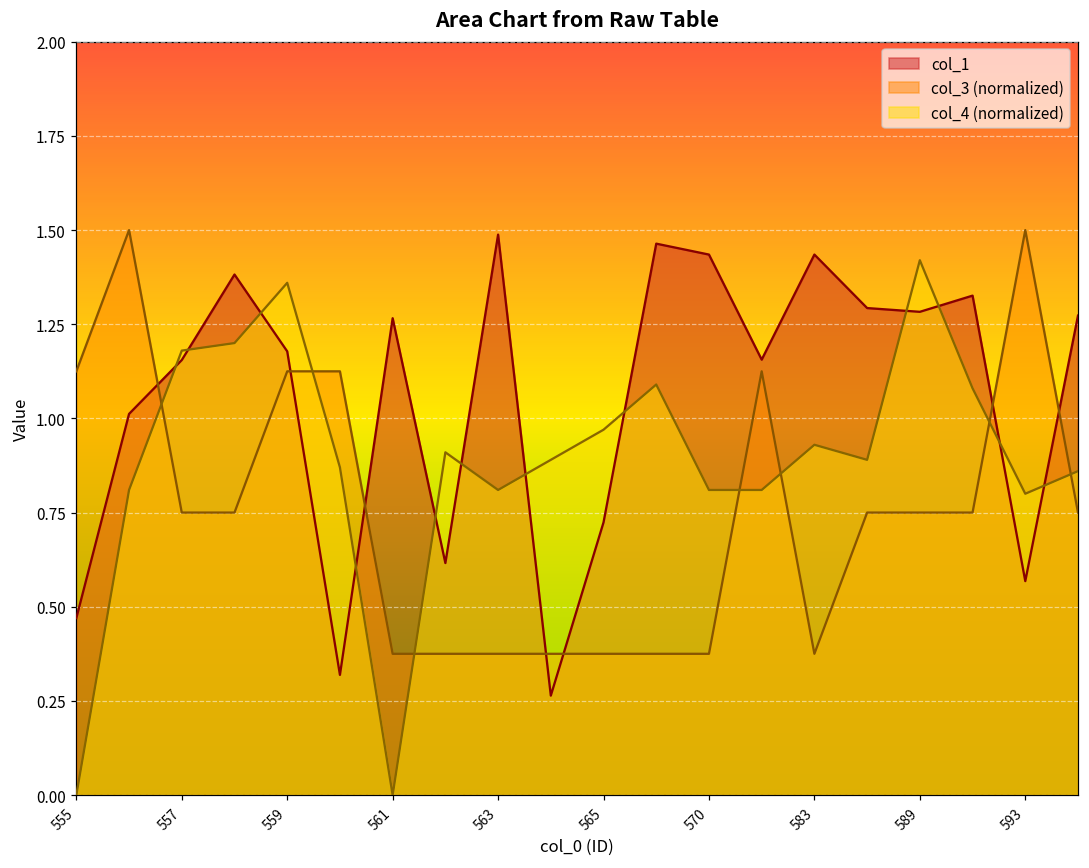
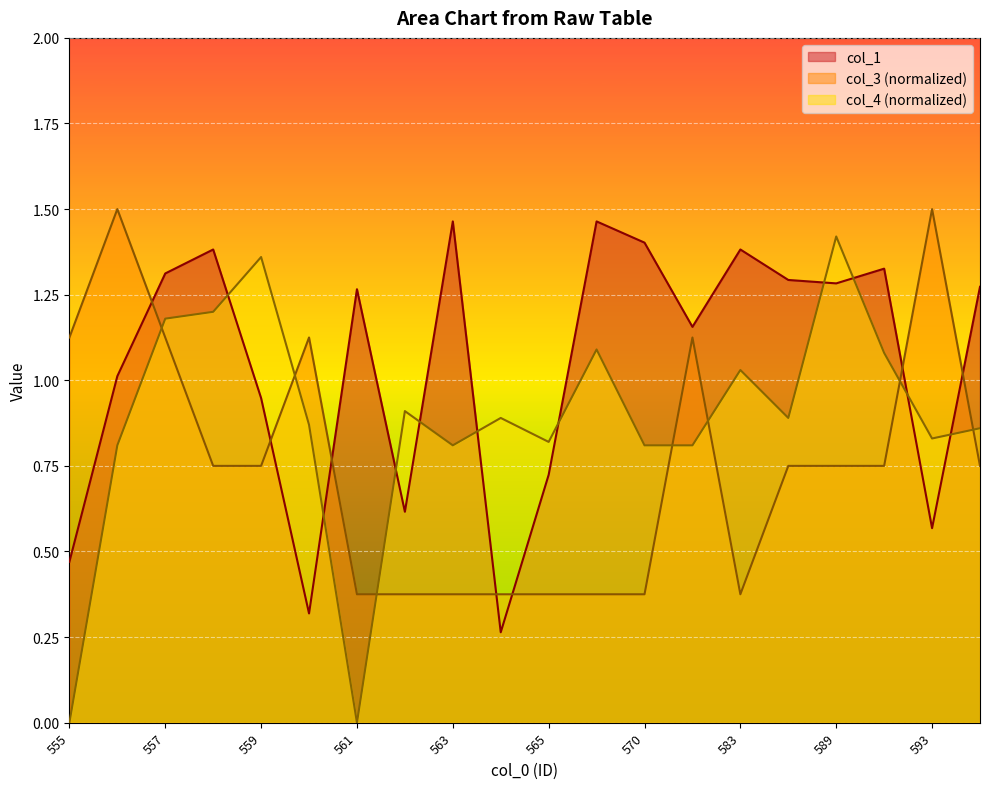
col_1, 557: 1.16 -> 1.31
col_3 (normalized), 557: 0.75 -> 1.13
col_1, 559: 1.18 -> 0.95
col_3 (normalized), 559: 1.13 -> 0.75
col_1, 563: 1.49 -> 1.46
col_4 (normalized), 565: 0.97 -> 0.82
col_1, 570: 1.44 -> 1.40
col_1, 583: 1.44 -> 1.38
col_4 (normalized), 583: 0.93 -> 1.03
col_4 (normalized), 593: 0.80 -> 0.83
